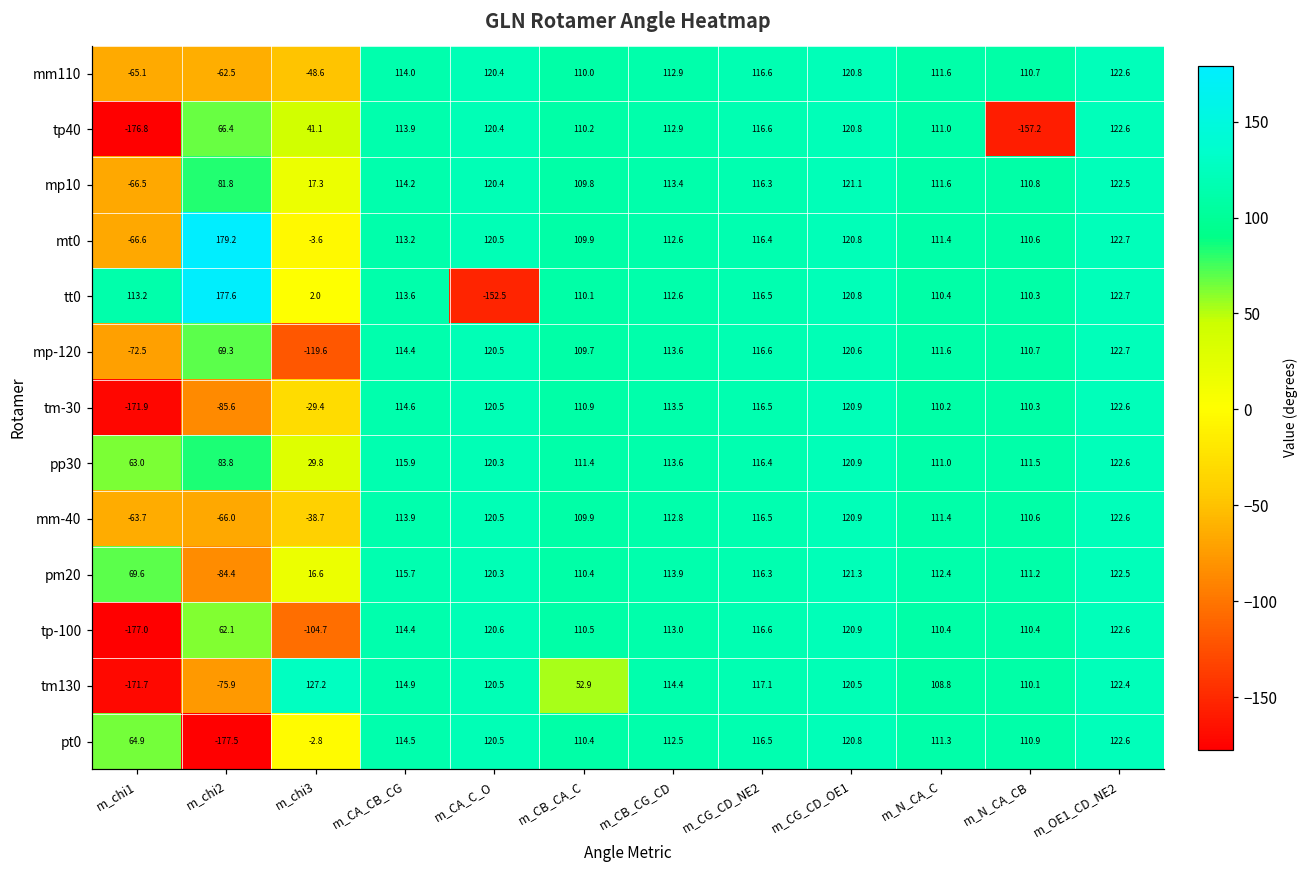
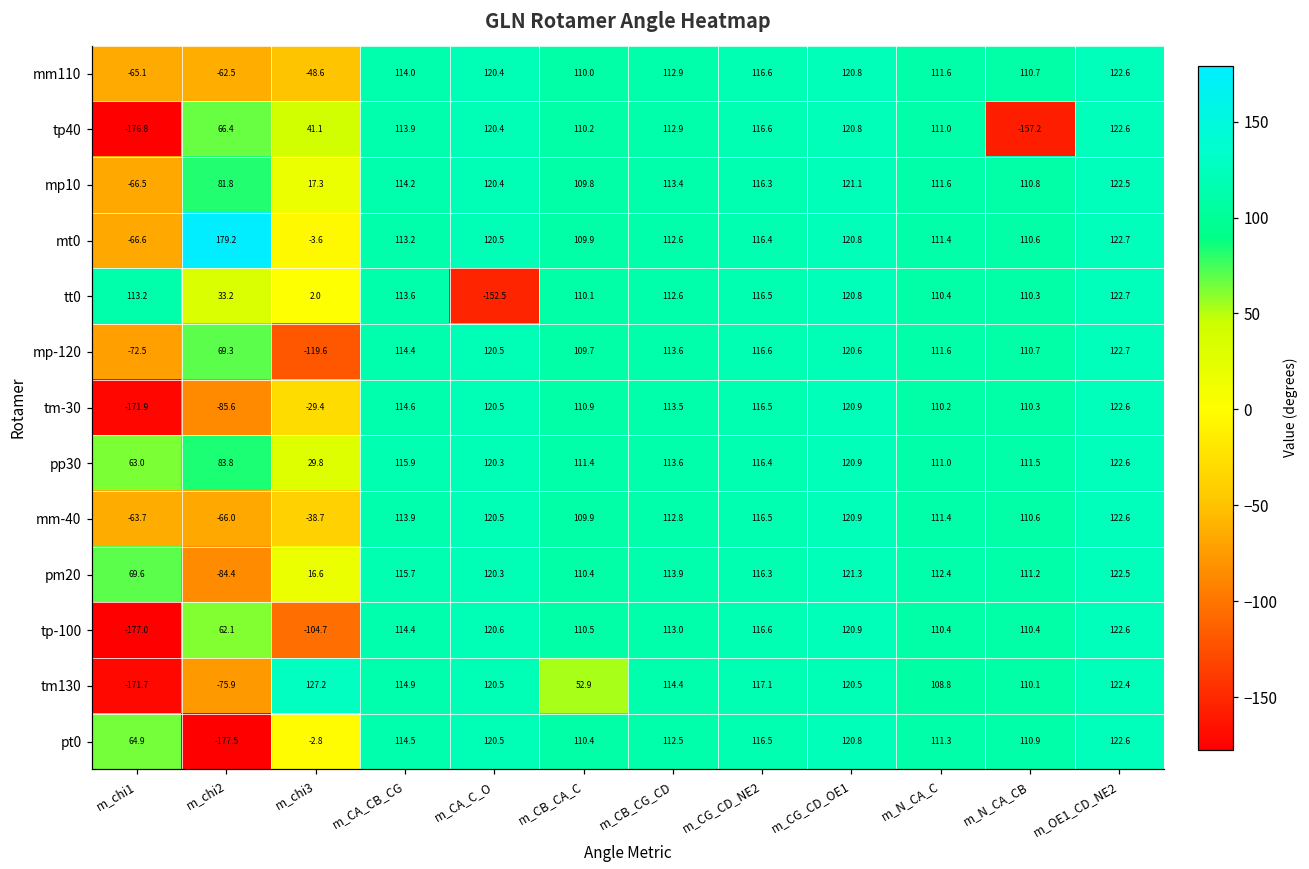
tt0, m_chi2: 177.6 -> 33.2
